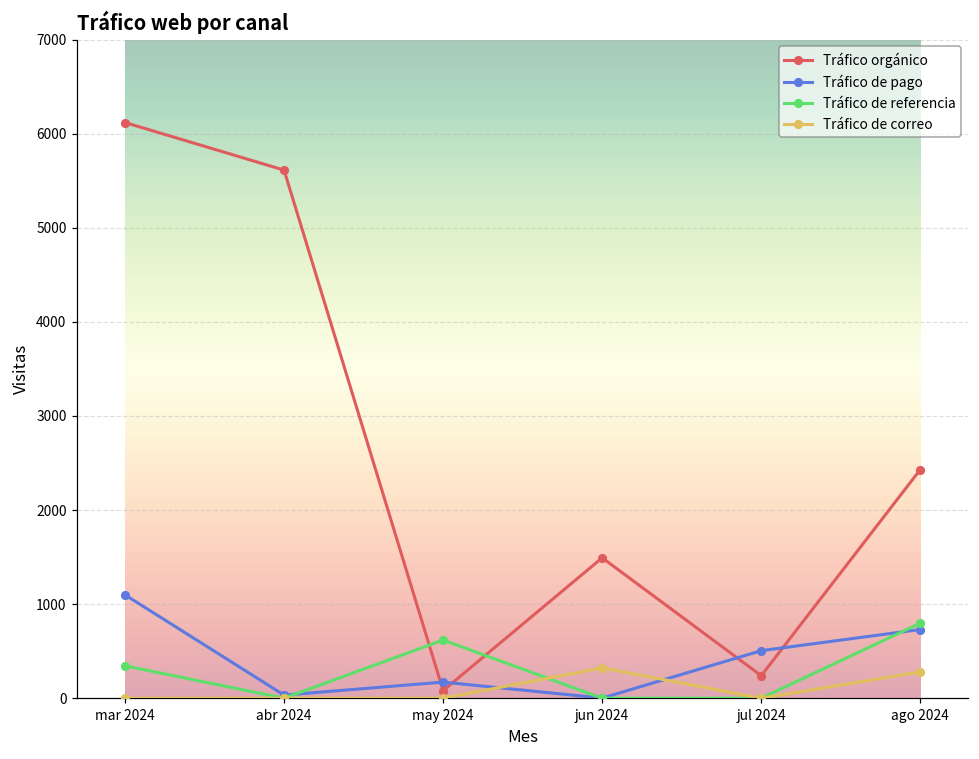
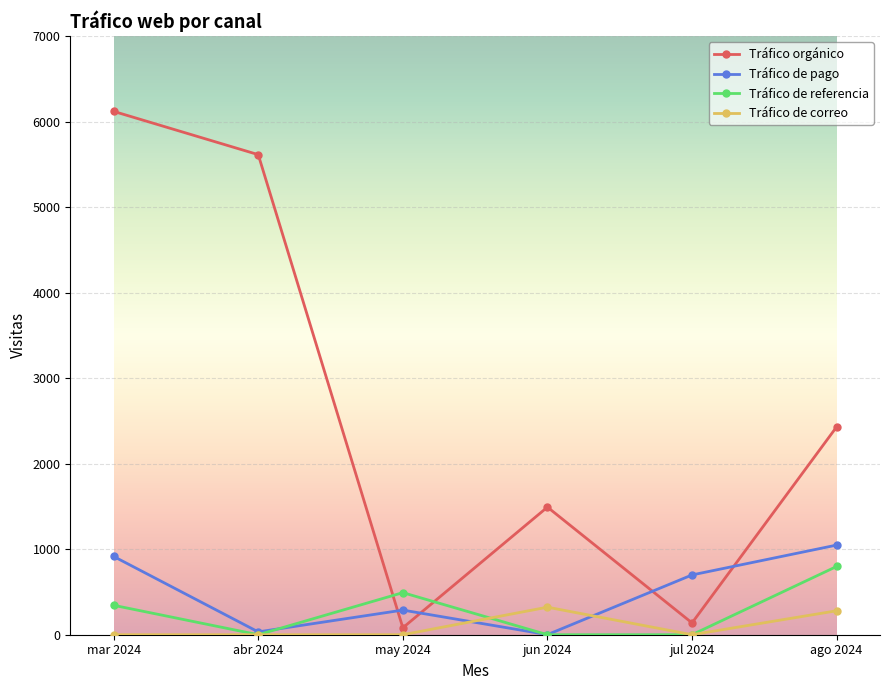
Tráfico de pago, mar 2024: 1100 -> 900
Tráfico de pago, may 2024: 200 -> 300
Tráfico de referencia, may 2024: 600 -> 500
Tráfico orgánico, jul 2024: 200 -> 100
Tráfico de pago, jul 2024: 500 -> 700
Tráfico de pago, ago 2024: 700 -> 1000
